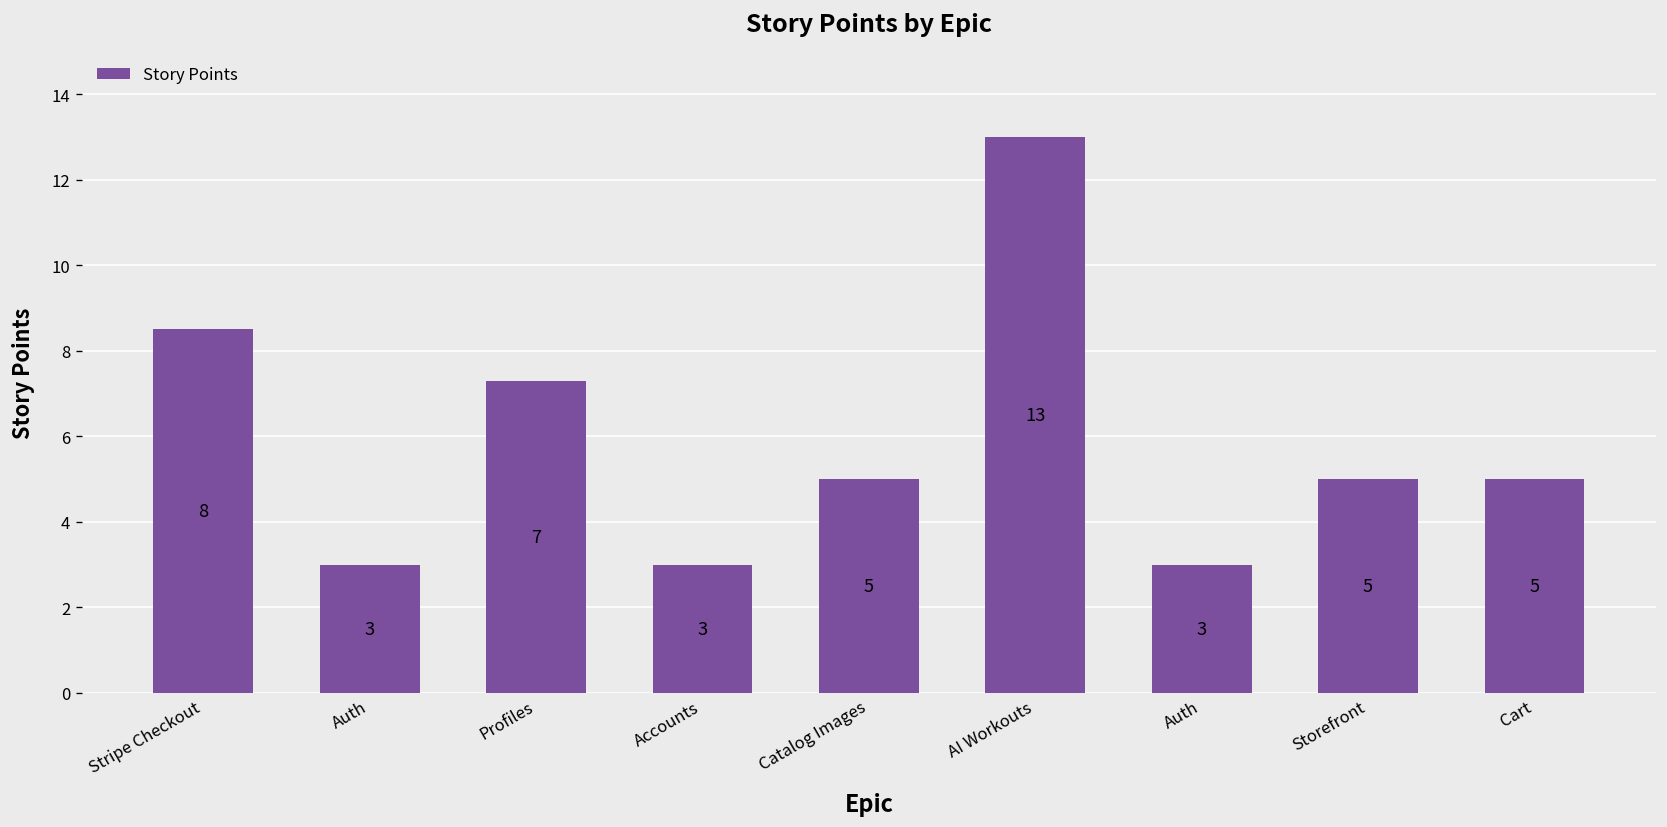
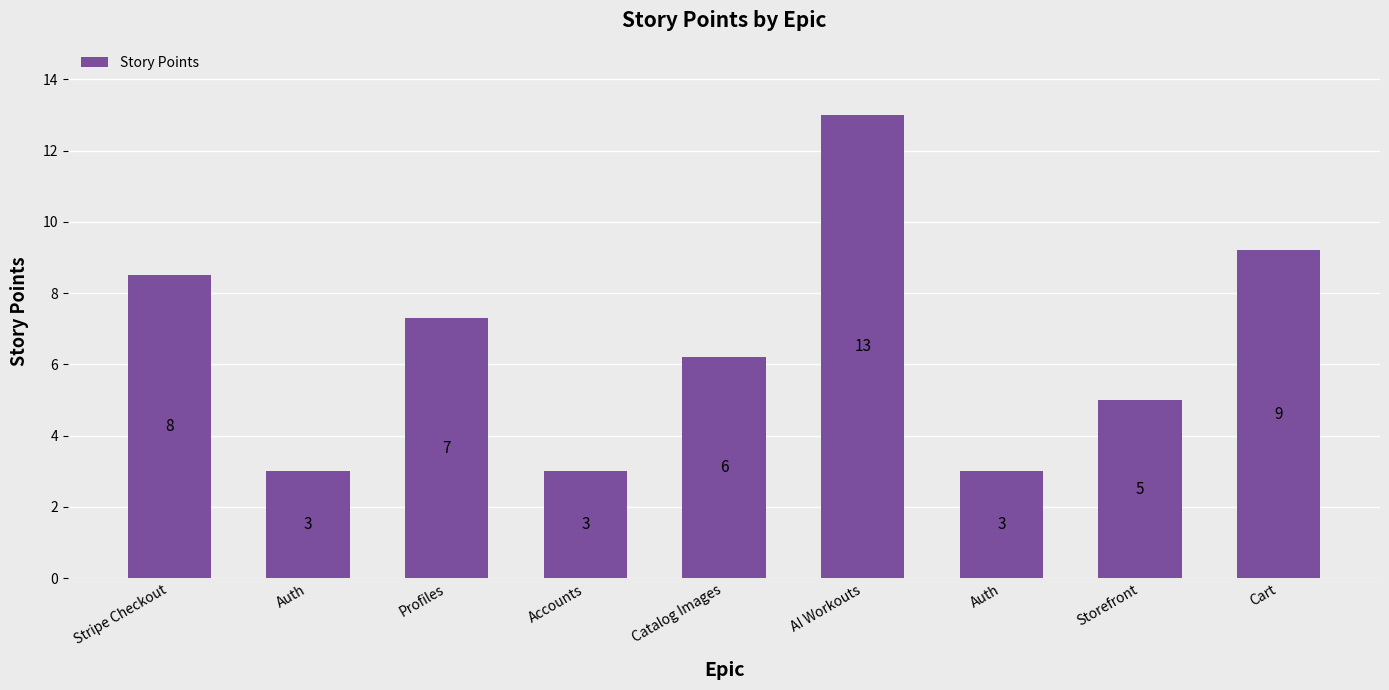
Catalog Images: 5 -> 6
Cart: 5 -> 9
